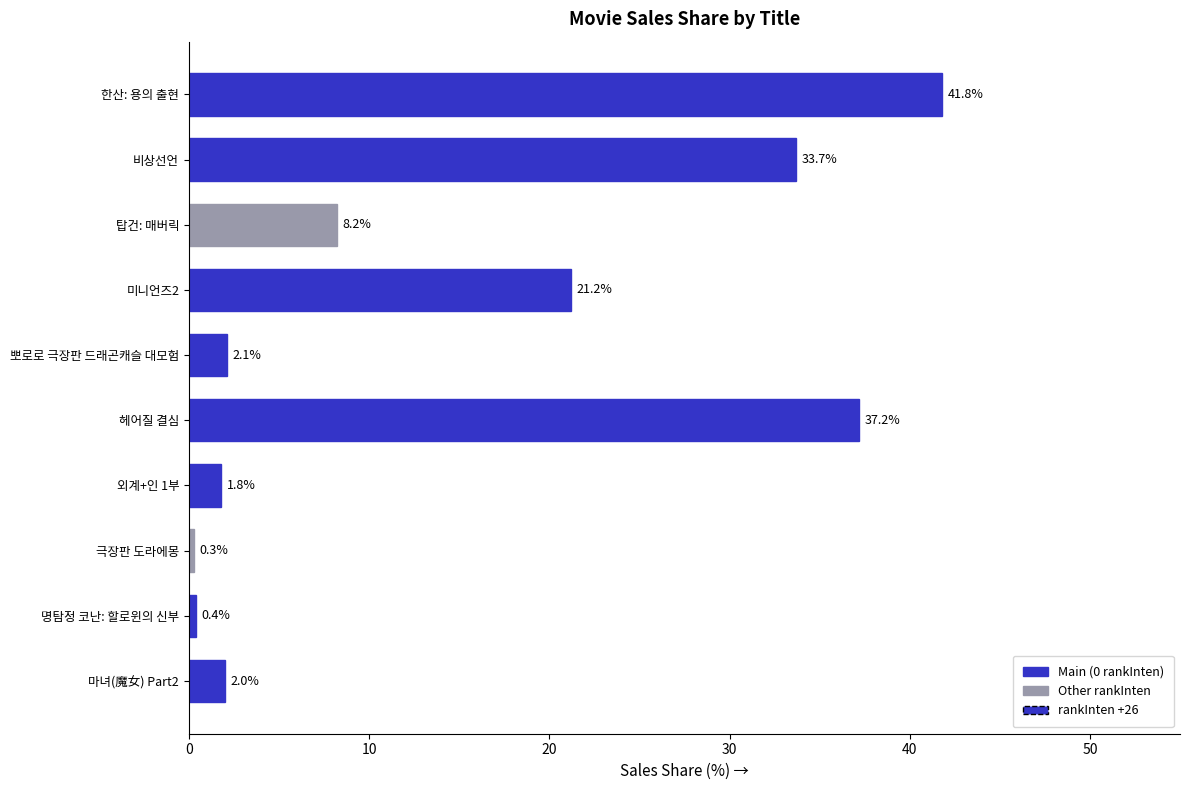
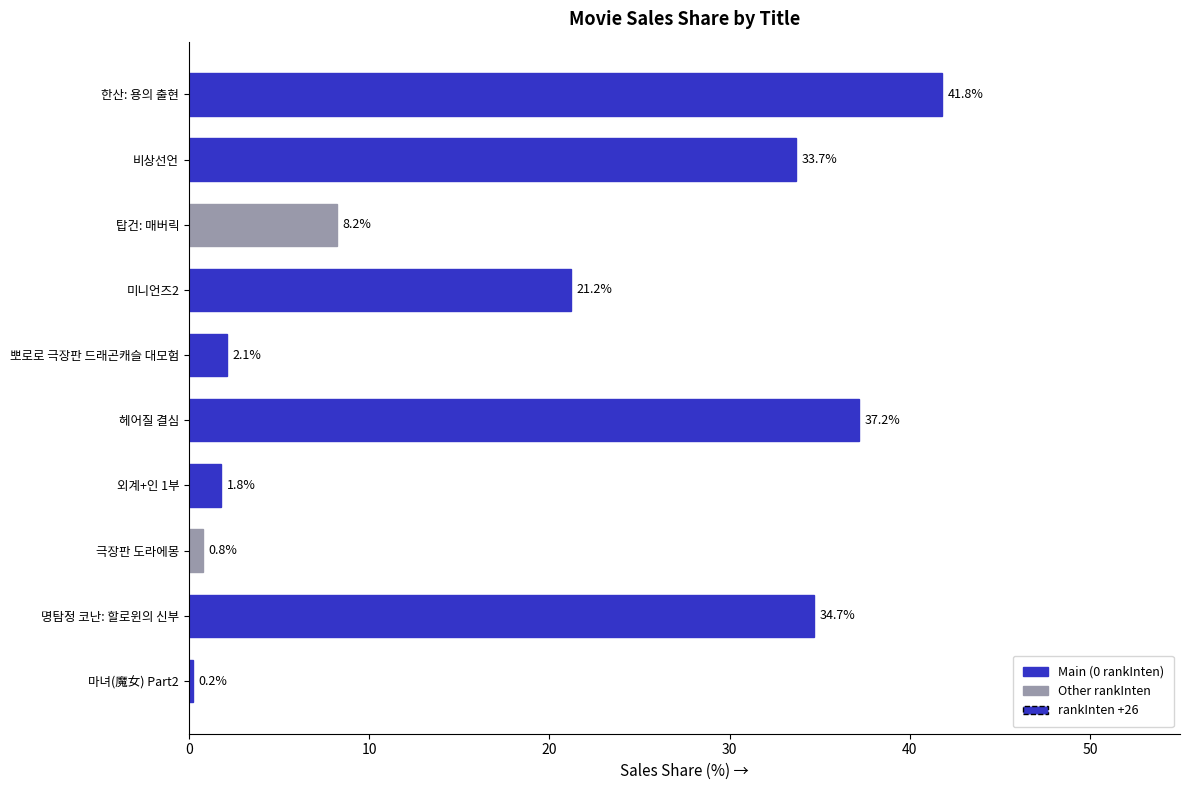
극장판 도라에몽: 0.3% -> 0.8%
명탐정 코난: 할로윈의 신부: 0.4% -> 34.7%
마녀(魔女) Part2: 2.0% -> 0.2%
